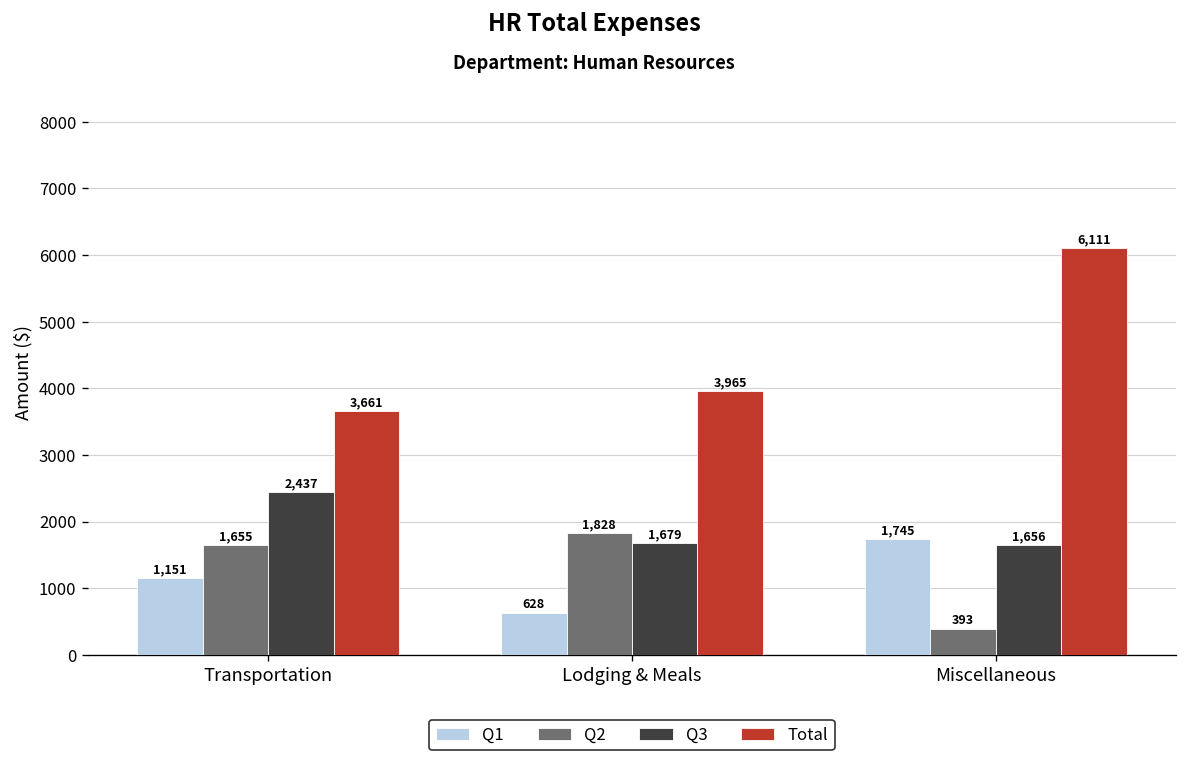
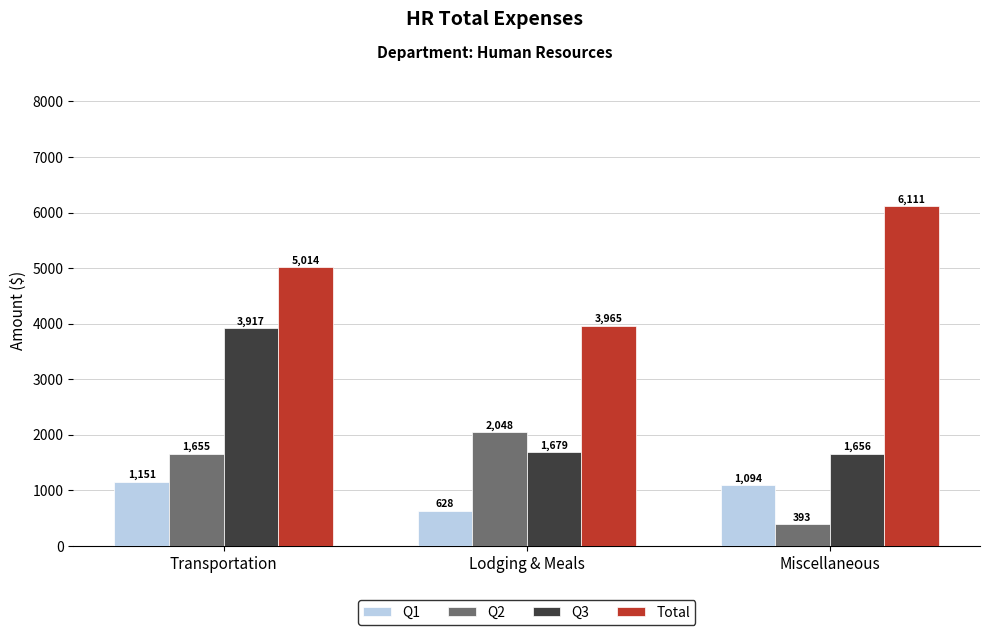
Q3, Transportation: 2,437 -> 3,917
Total, Transportation: 3,661 -> 5,014
Q2, Lodging & Meals: 1,828 -> 2,048
Q1, Miscellaneous: 1,745 -> 1,094
